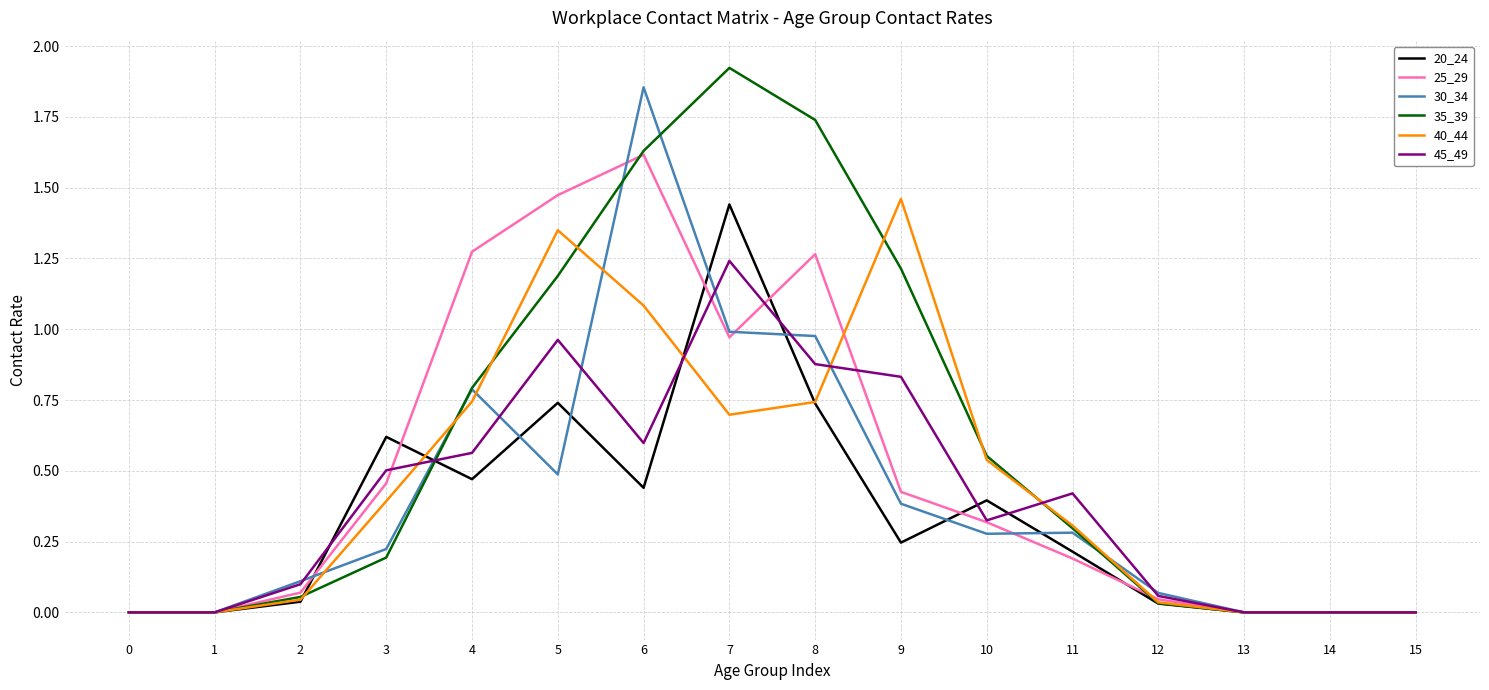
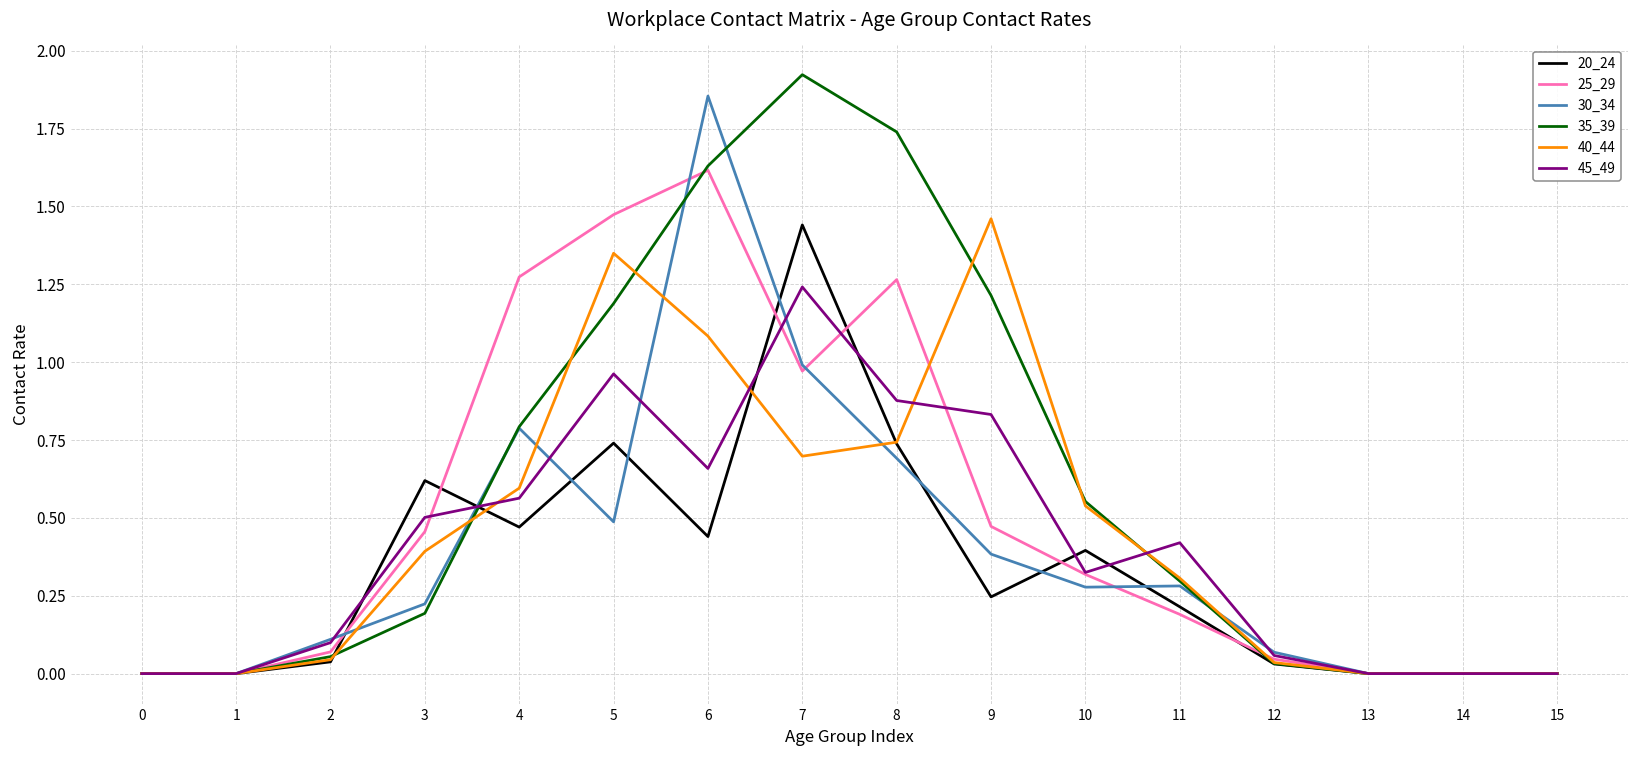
40_44, 4: 0.74 -> 0.60
45_49, 6: 0.60 -> 0.66
30_34, 8: 0.98 -> 0.69
25_29, 9: 0.43 -> 0.47
